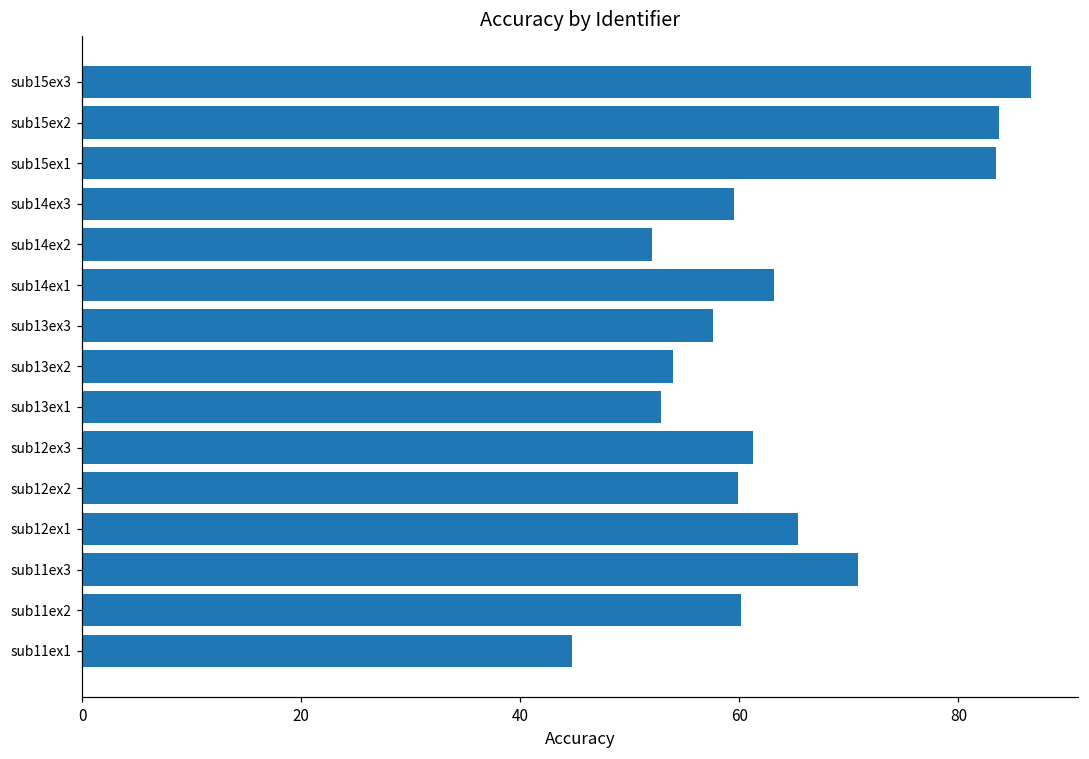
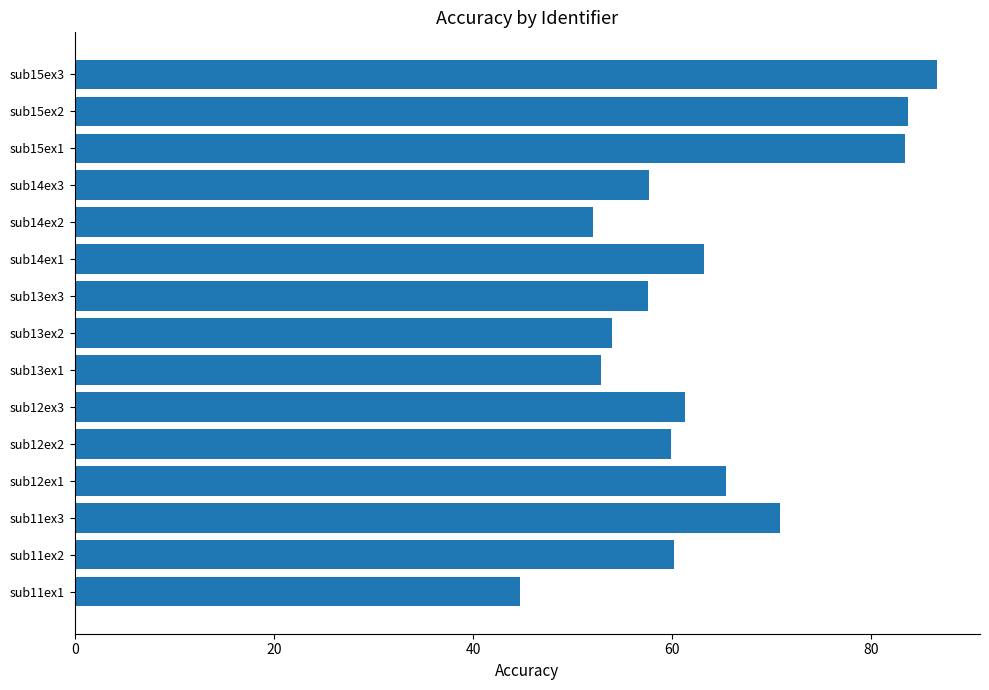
sub14ex3: 60 -> 58
